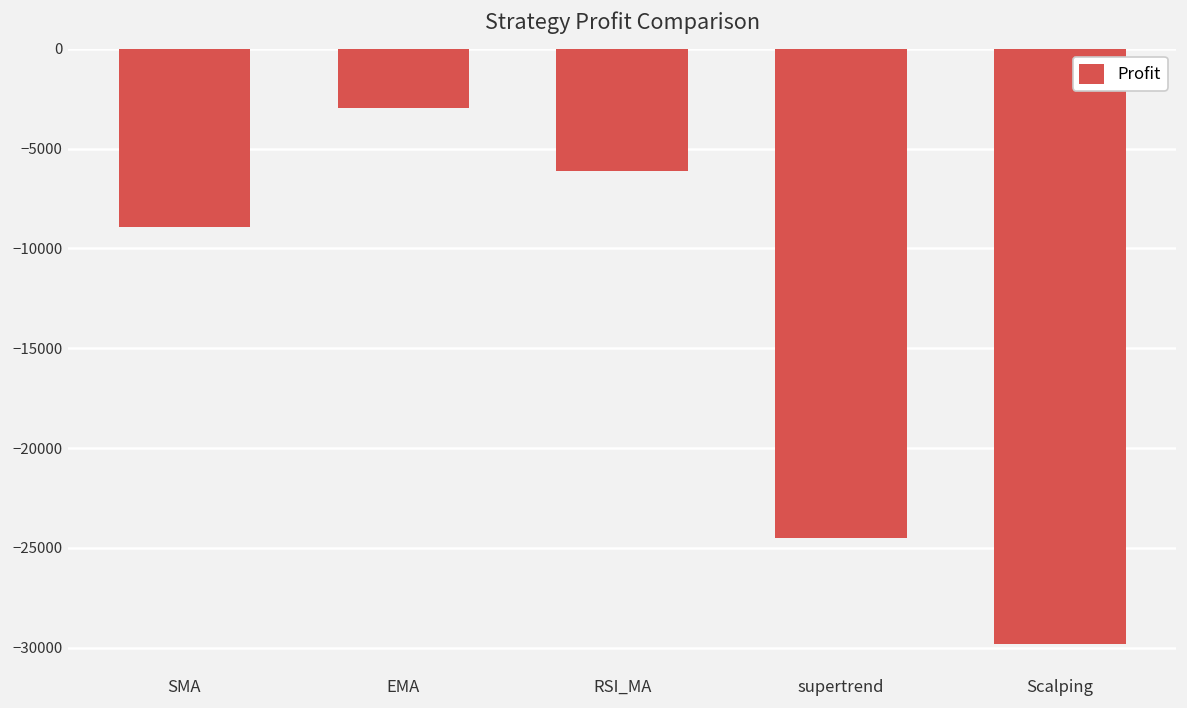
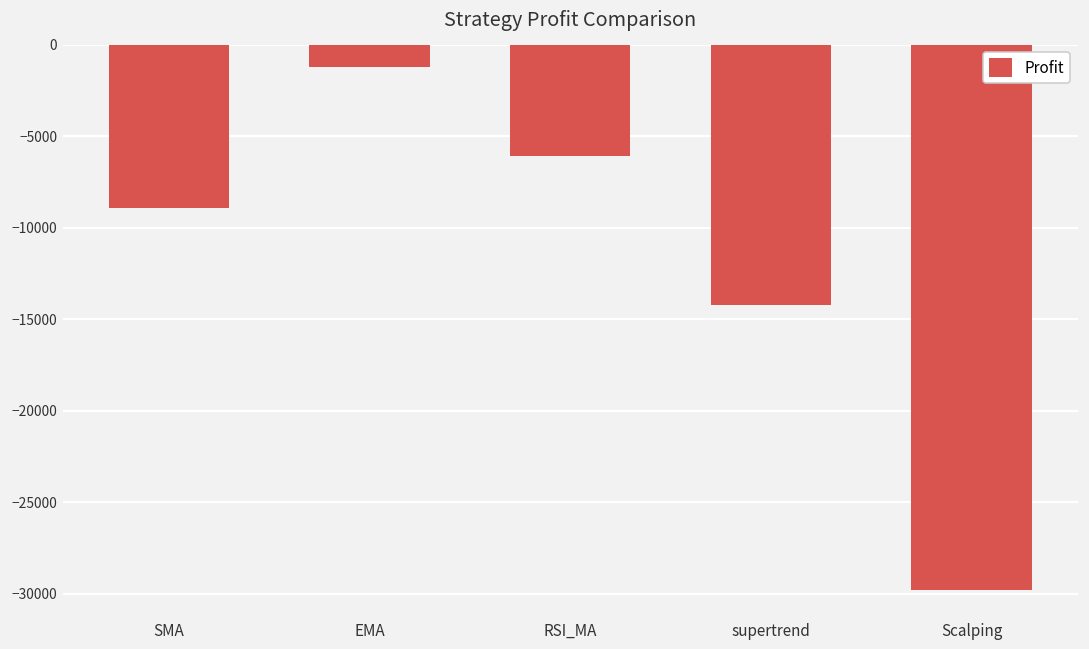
EMA: -3000 -> -1200
supertrend: -24500 -> -14200
